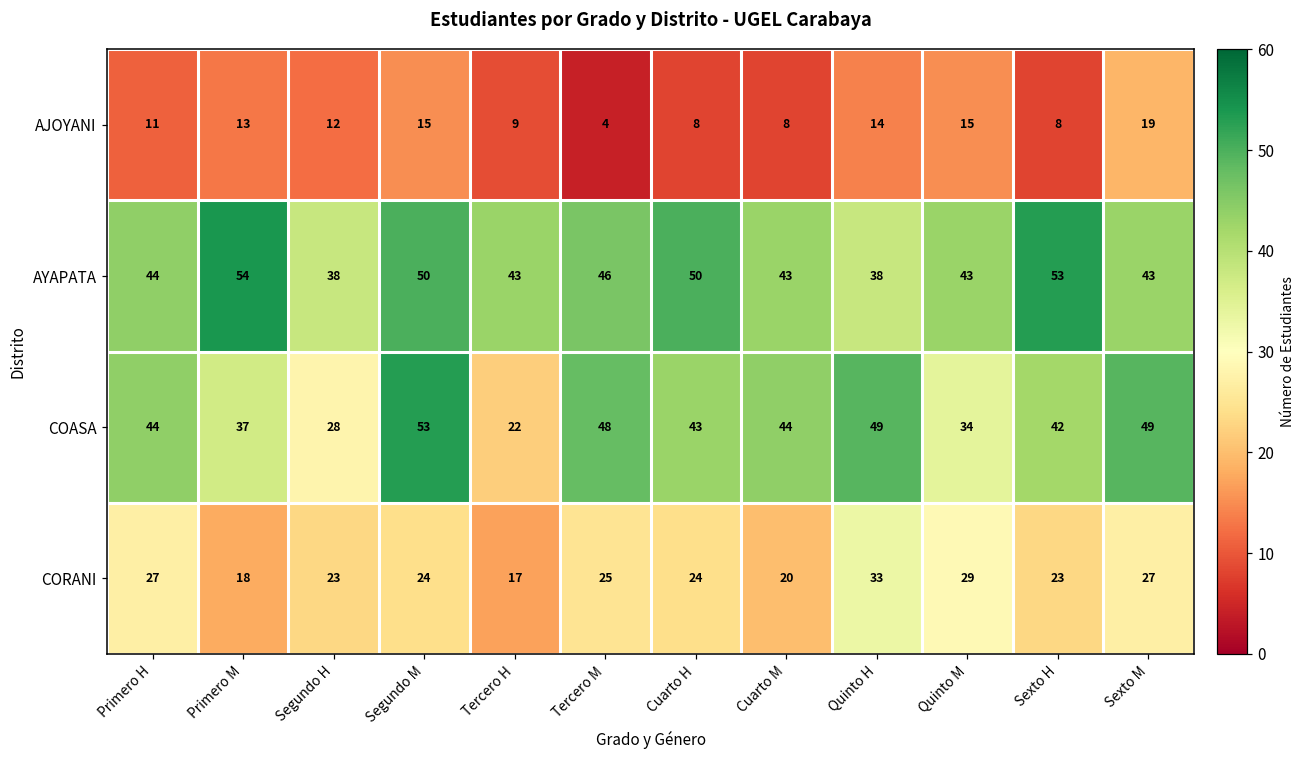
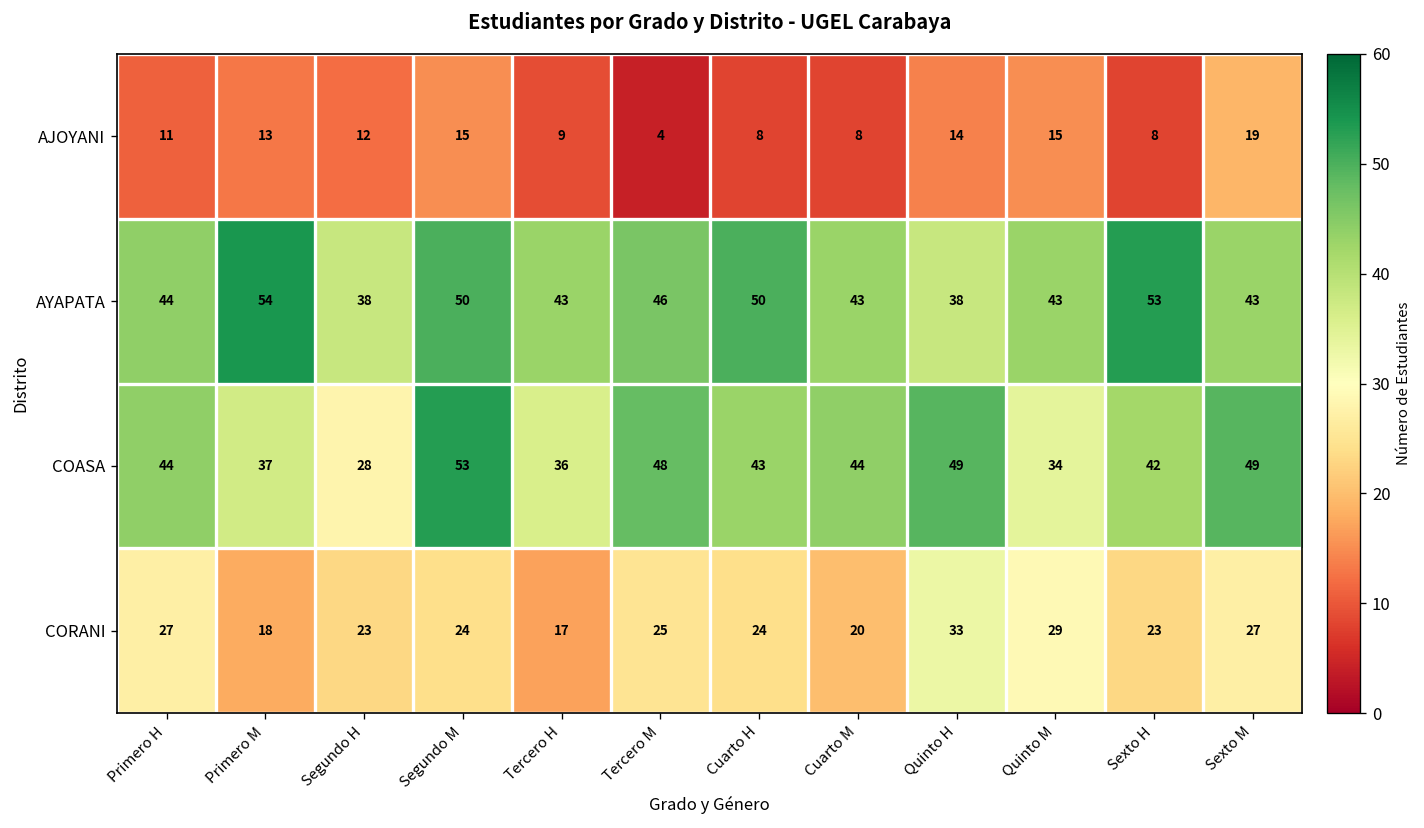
COASA, Tercero H: 22 -> 36
